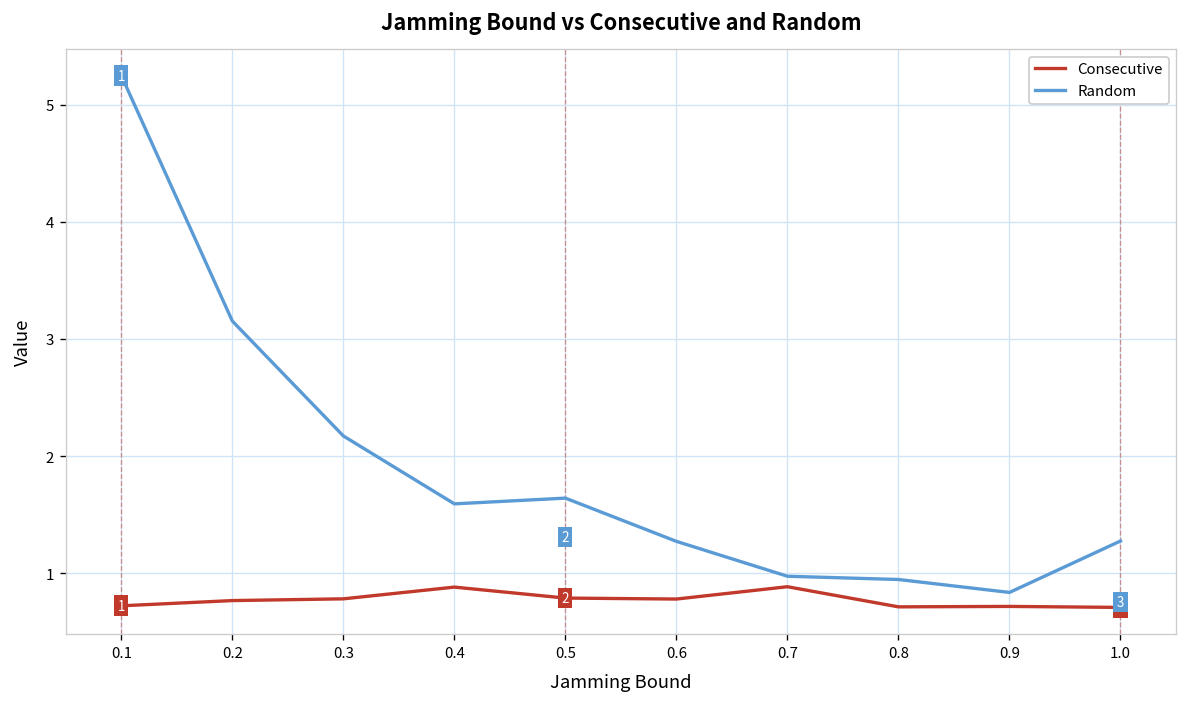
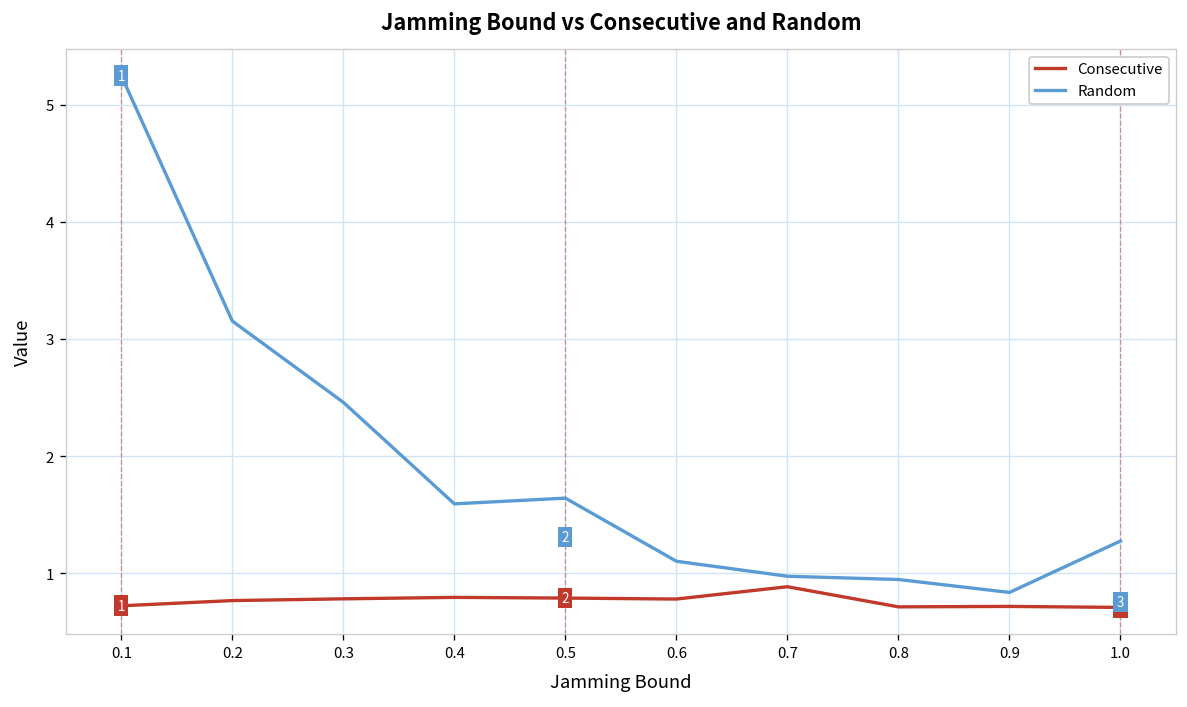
Random, 0.3: 2.2 -> 2.5
Consecutive, 0.4: 0.9 -> 0.8
Random, 0.6: 1.3 -> 1.1
